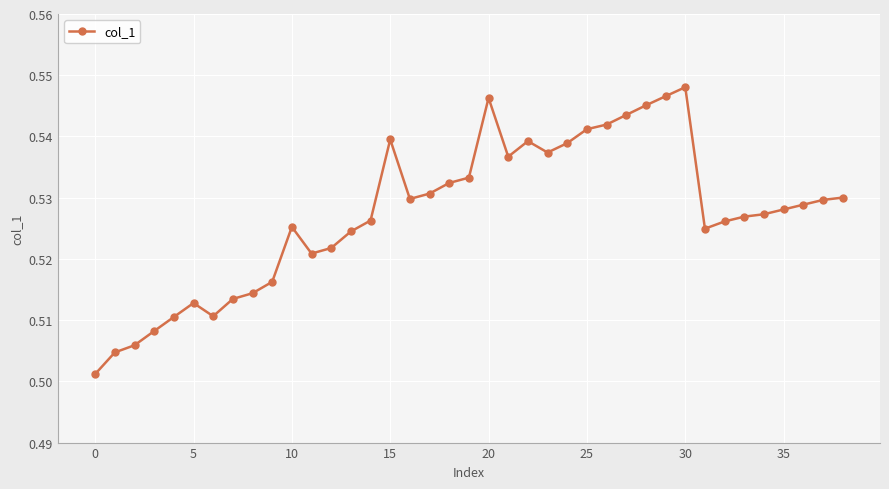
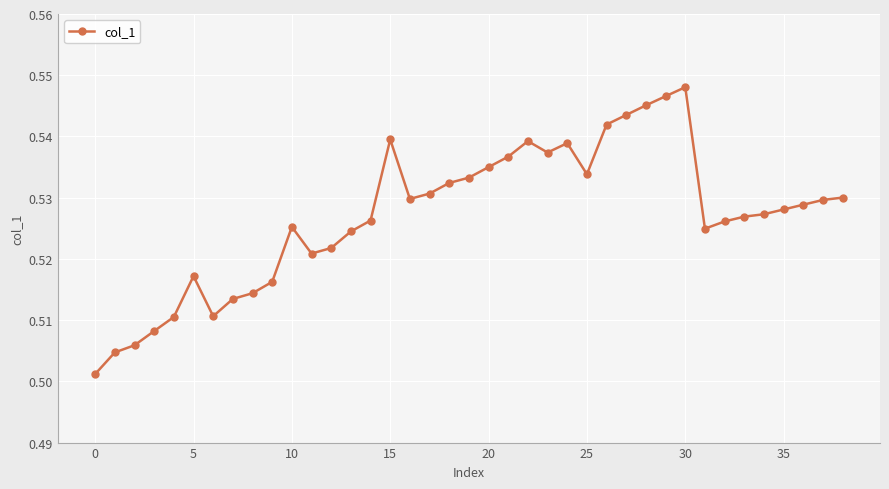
5: 0.513 -> 0.517
20: 0.546 -> 0.535
25: 0.541 -> 0.534
